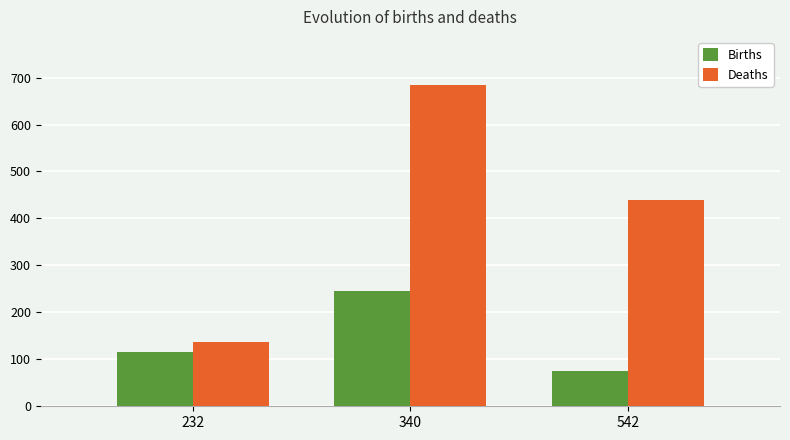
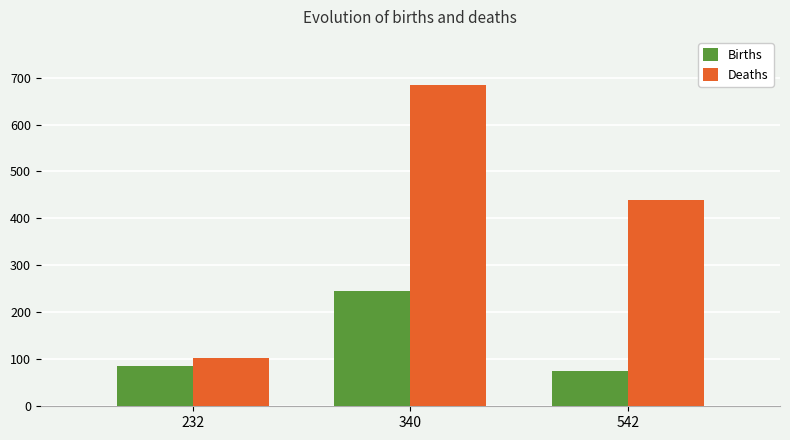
Births, 232: 120 -> 90
Deaths, 232: 140 -> 100
